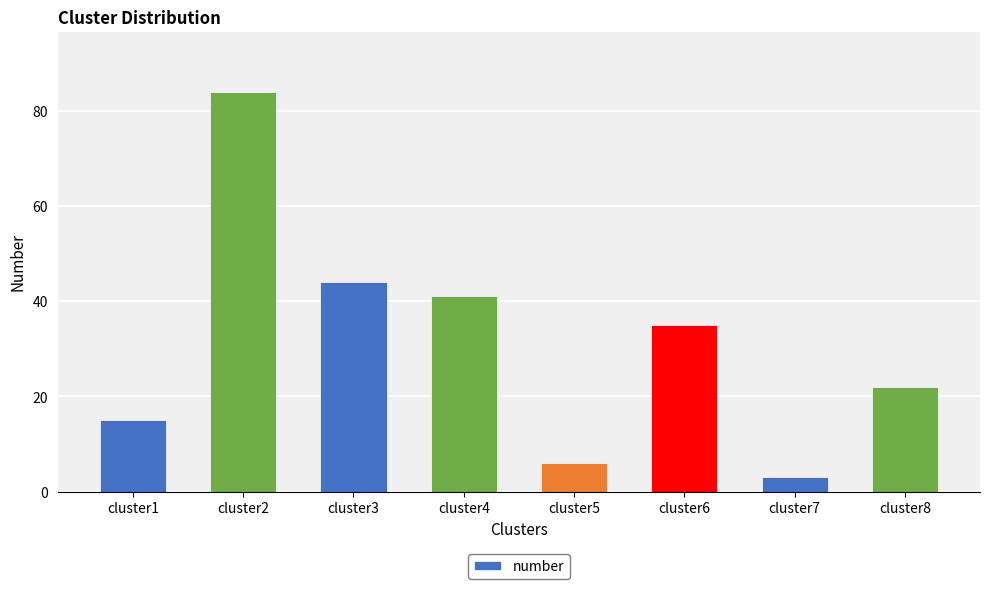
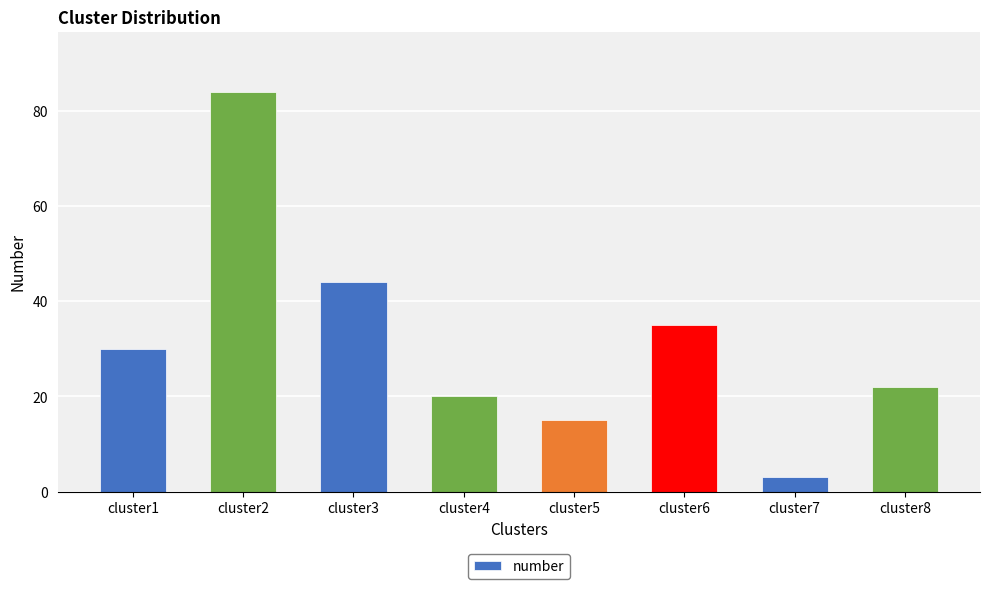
cluster1: 15 -> 30
cluster4: 41 -> 20
cluster5: 6 -> 15
